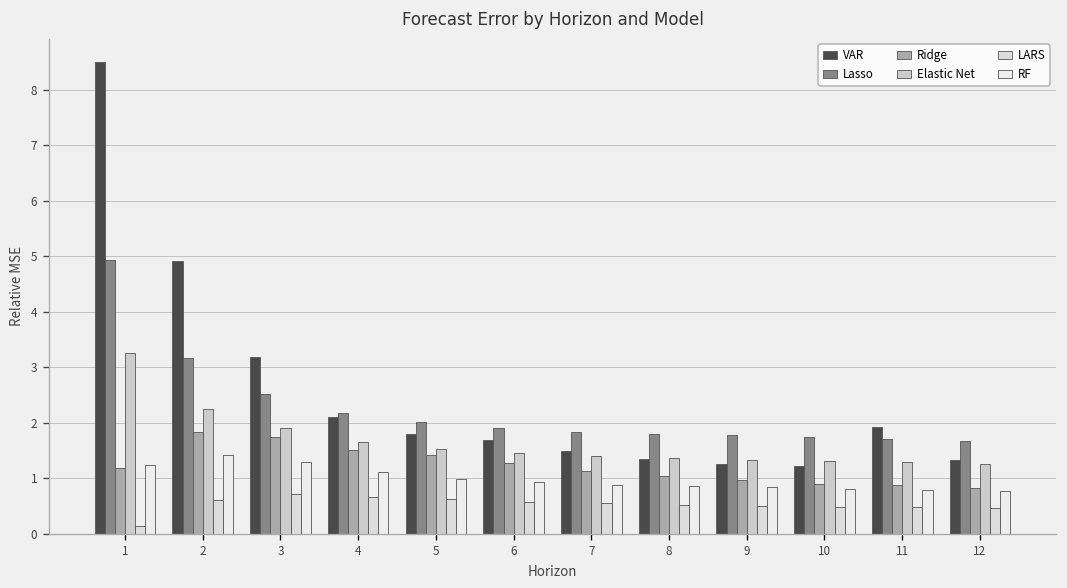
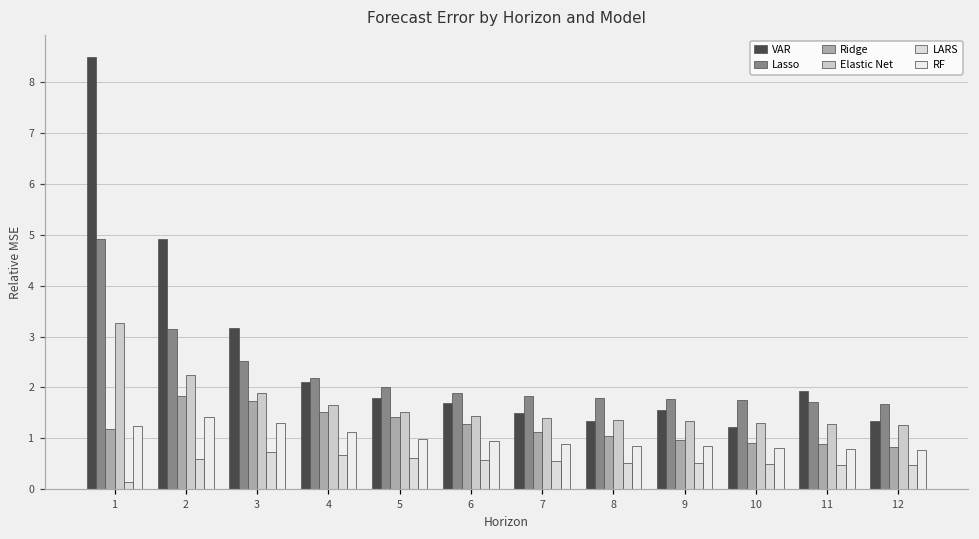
VAR, 9: 1.3 -> 1.5
